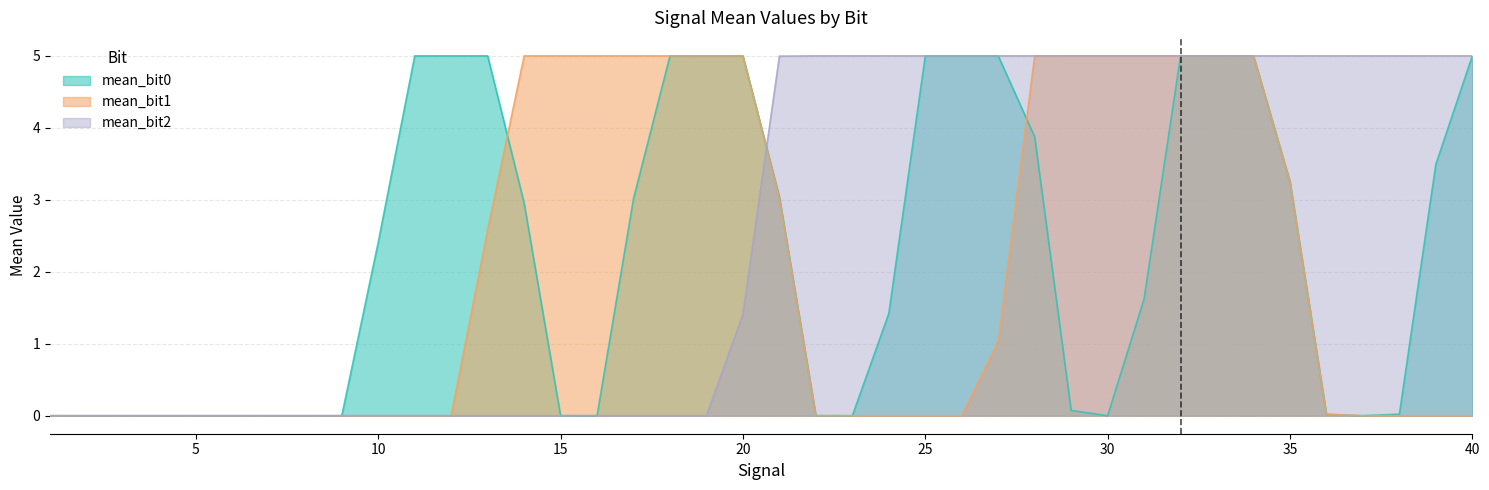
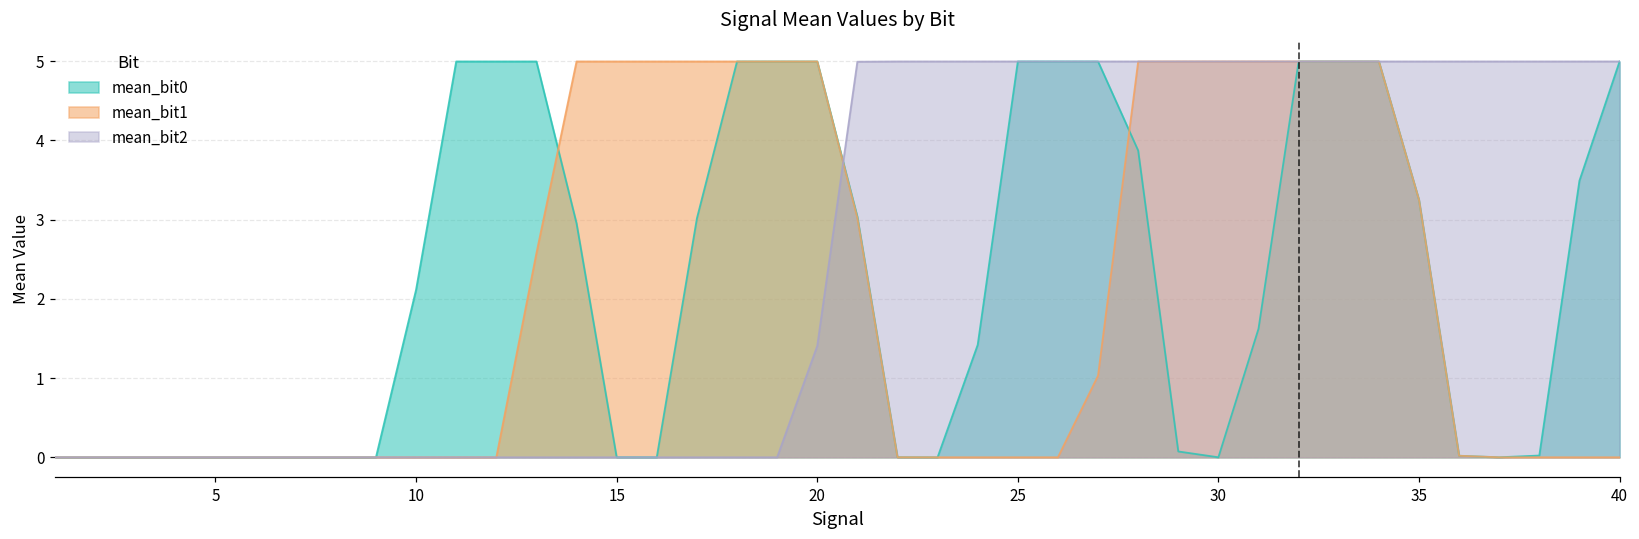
mean_bit0, 10: 2.4 -> 2.1
